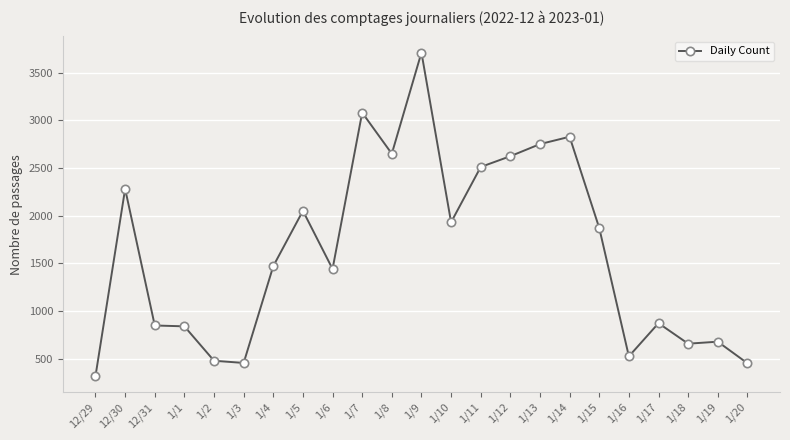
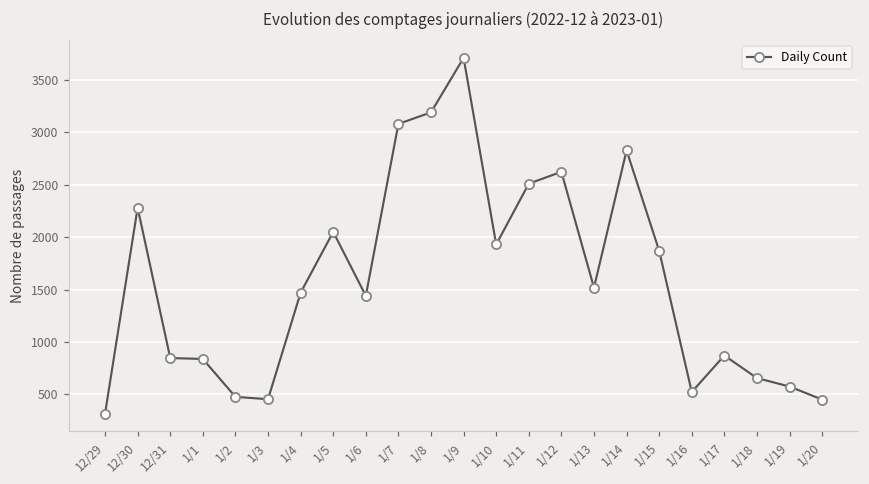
1/8: 2600 -> 3200
1/13: 2800 -> 1500
1/19: 700 -> 600
